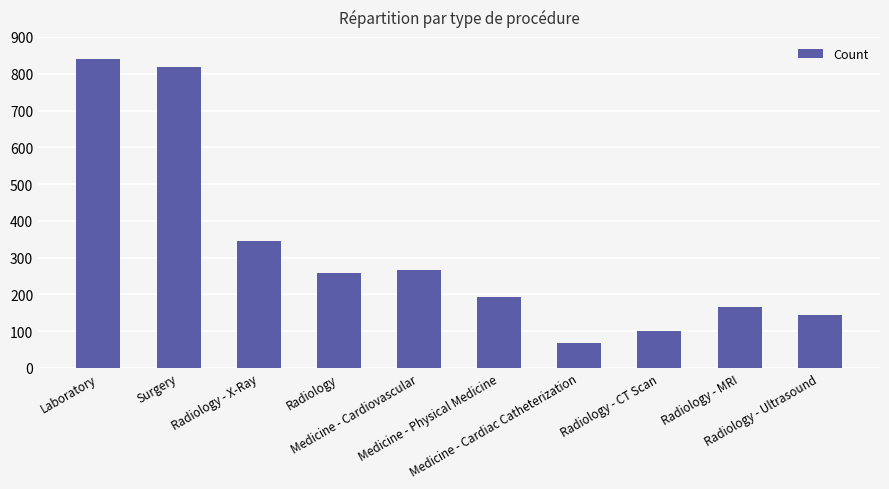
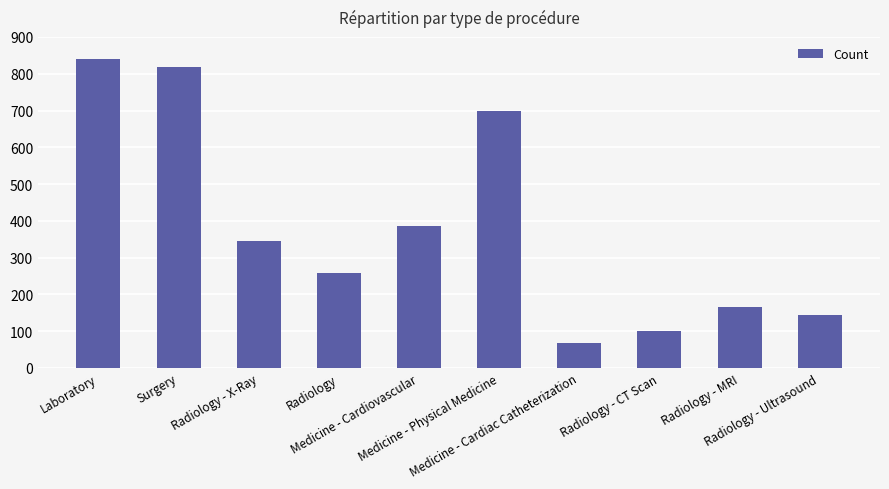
Medicine - Cardiovascular: 270 -> 390
Medicine - Physical Medicine: 190 -> 700
